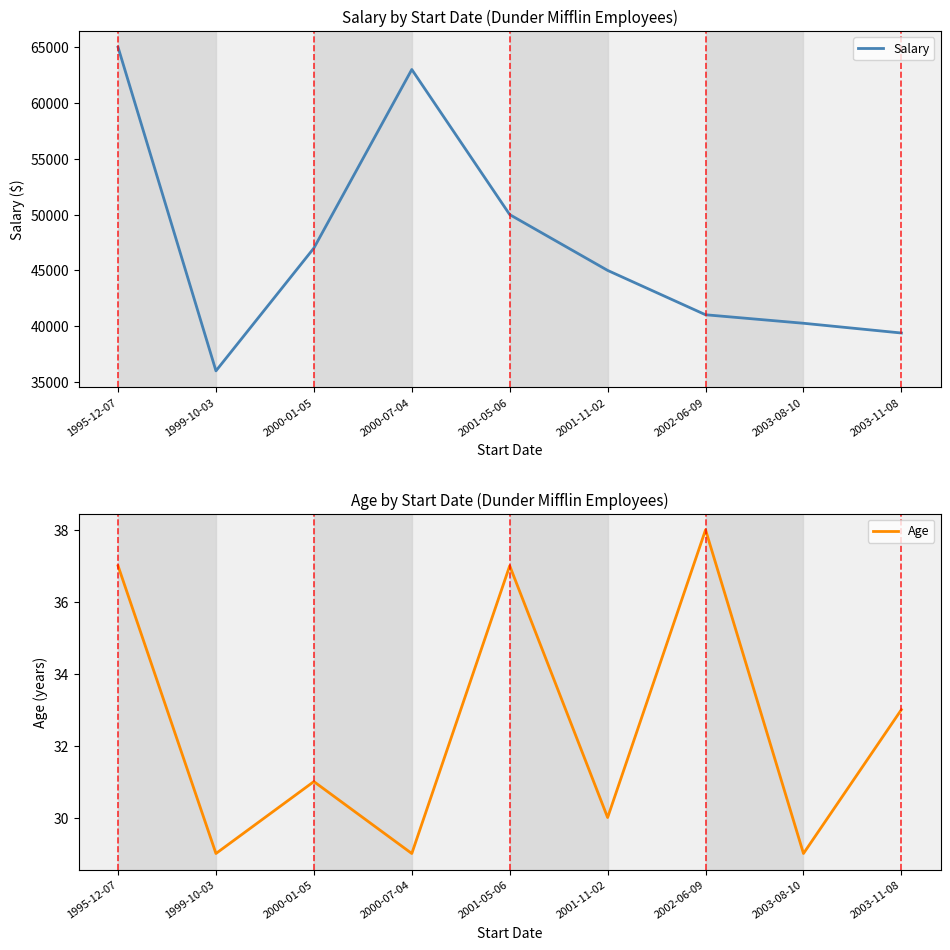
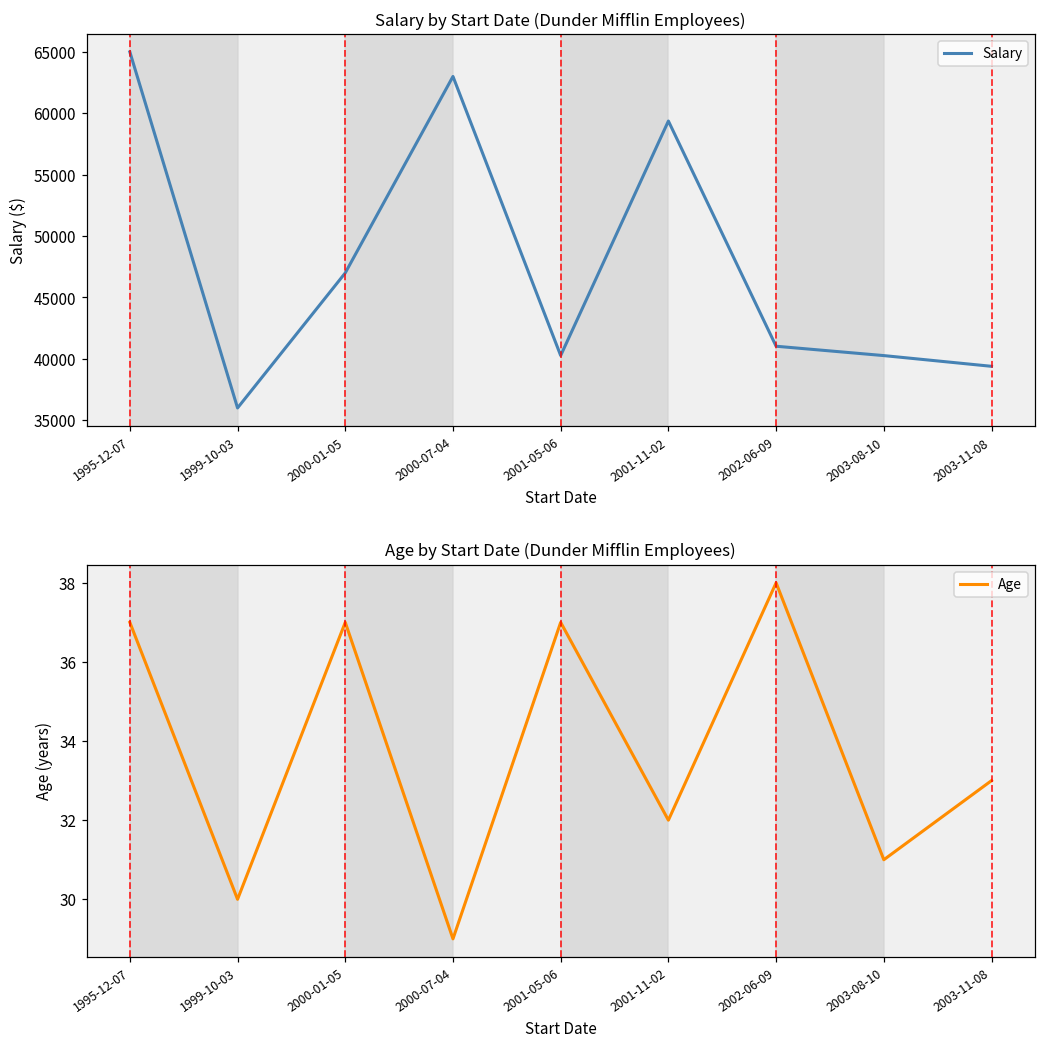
Salary by Start Date (Dunder Mifflin Employees), 2001-05-06: 50000 -> 40300
Salary by Start Date (Dunder Mifflin Employees), 2001-11-02: 45000 -> 59400
Age by Start Date (Dunder Mifflin Employees), 1999-10-03: 29 -> 30
Age by Start Date (Dunder Mifflin Employees), 2000-01-05: 31 -> 37
Age by Start Date (Dunder Mifflin Employees), 2001-11-02: 30 -> 32
Age by Start Date (Dunder Mifflin Employees), 2003-08-10: 29 -> 31
